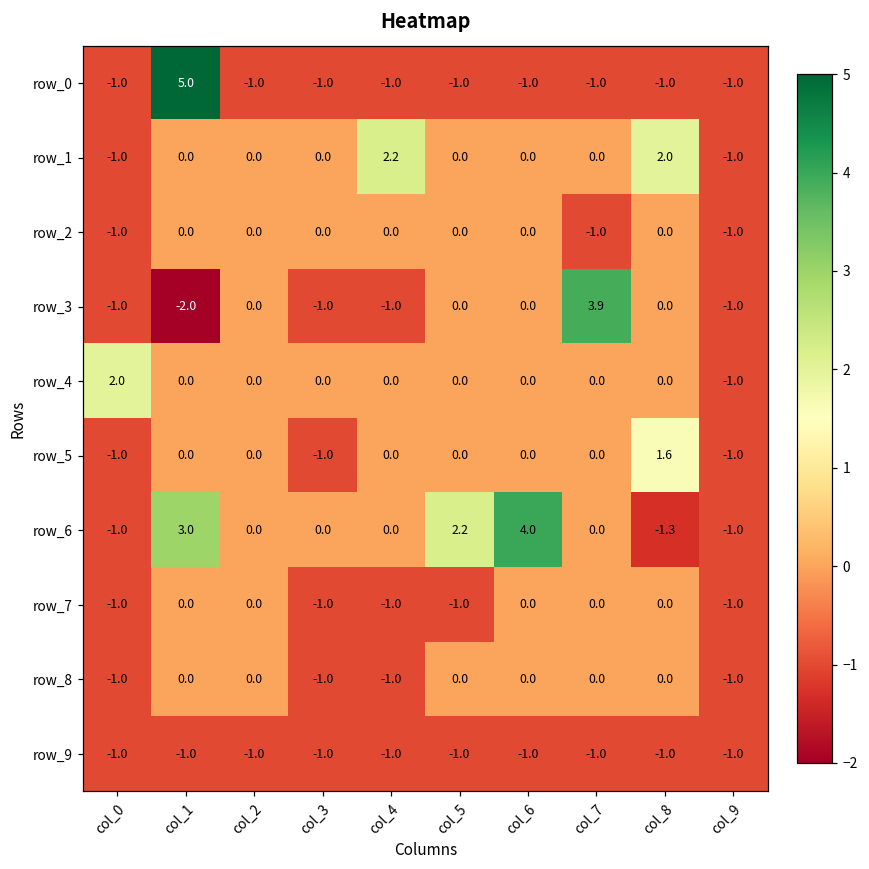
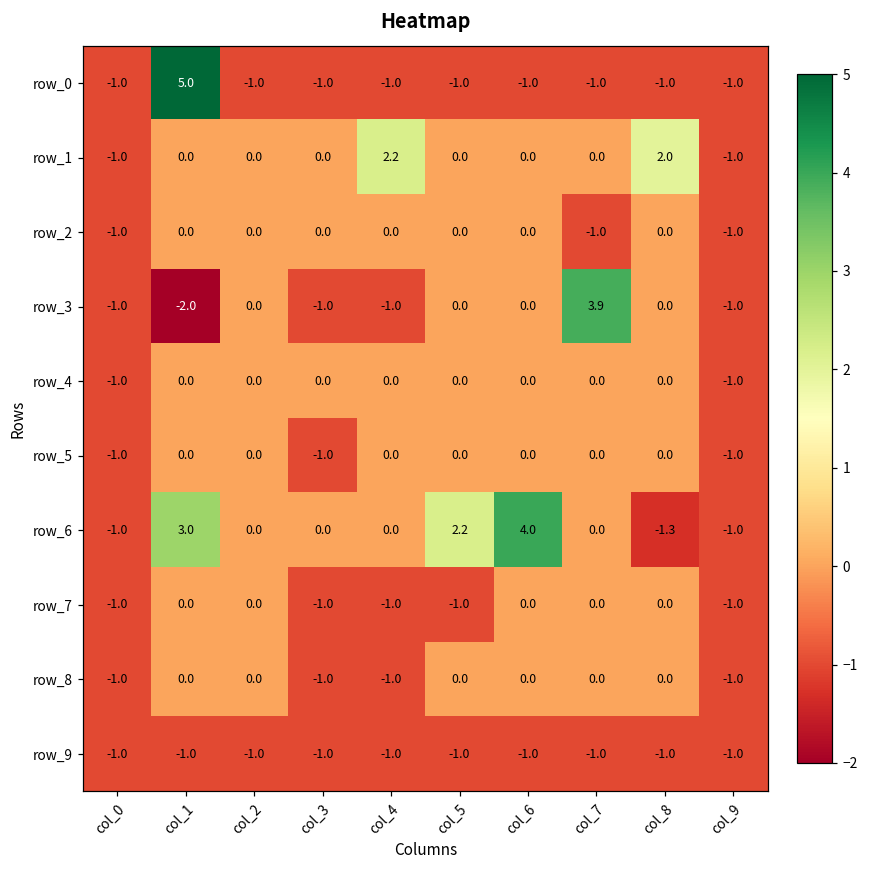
row_4, col_0: 2.0 -> -1.0
row_5, col_8: 1.6 -> 0.0
